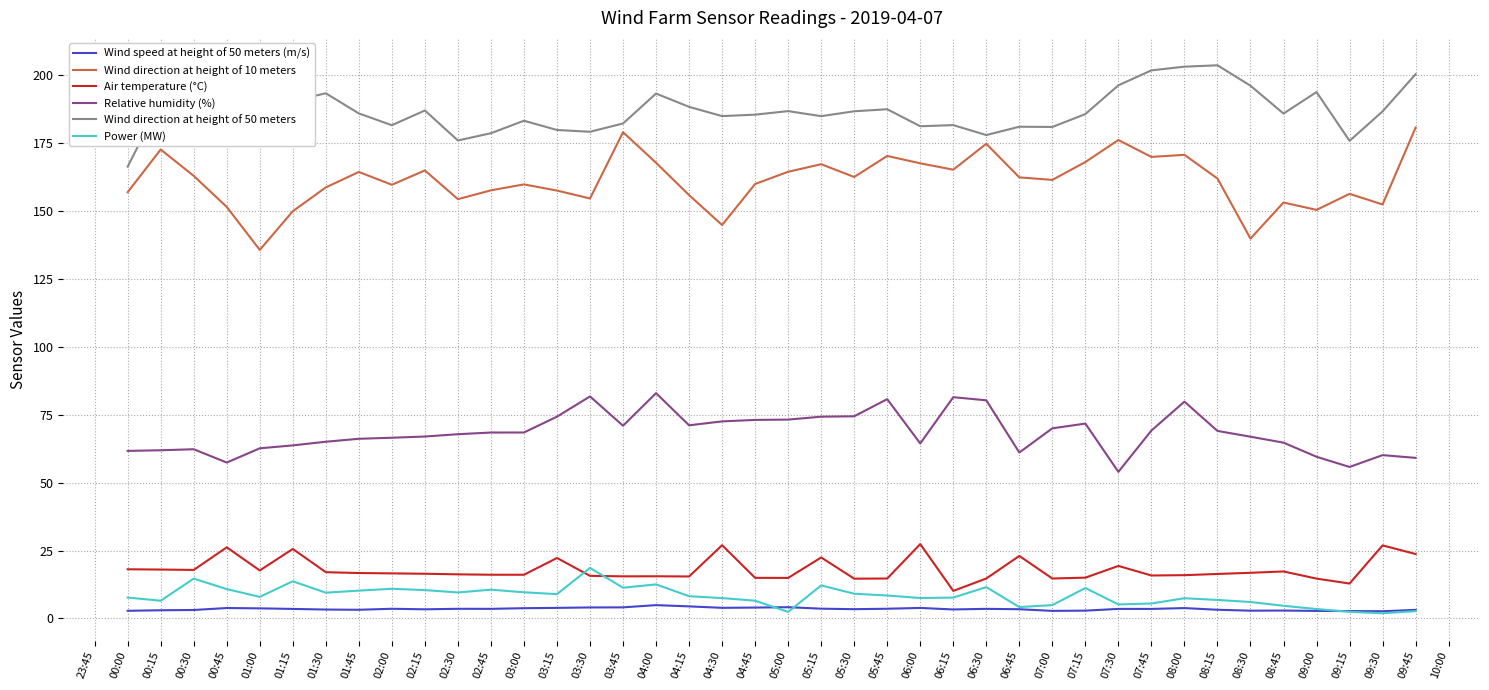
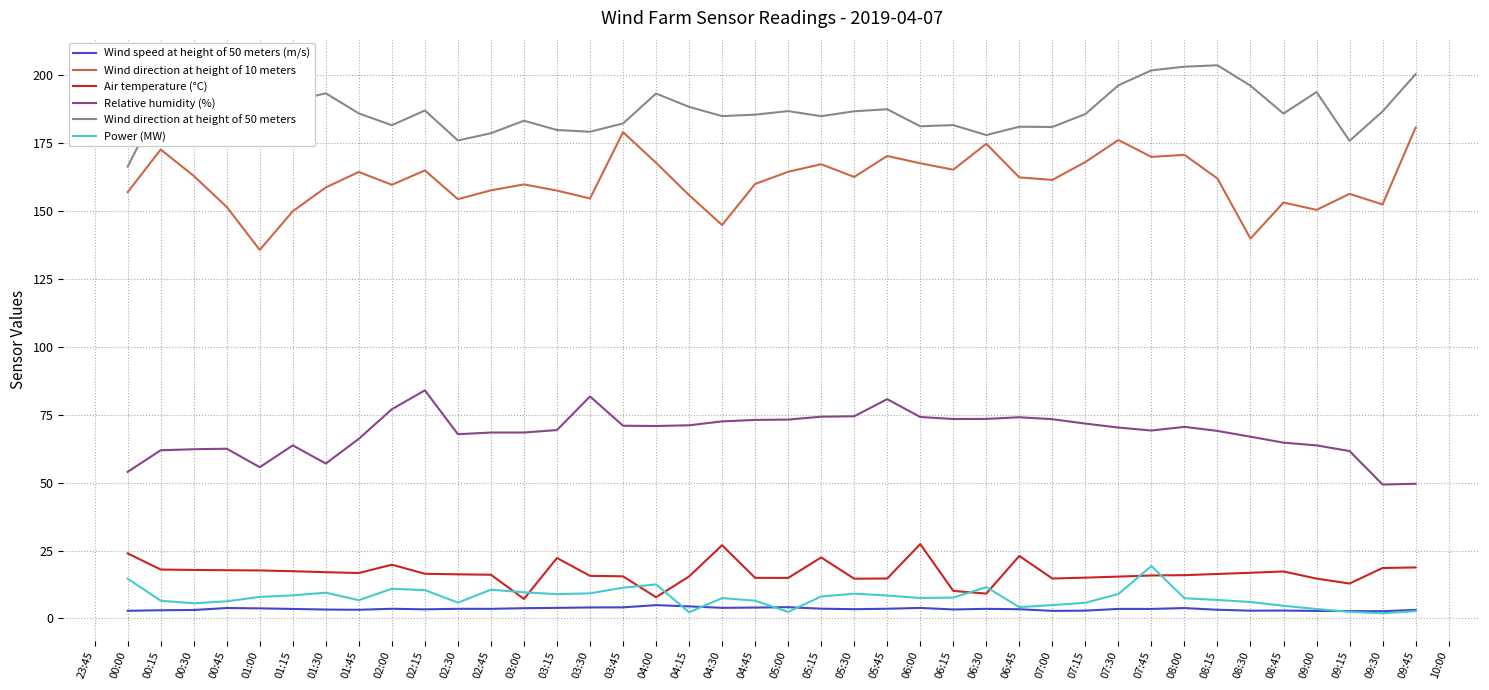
Air temperature (°C), 00:00: 18 -> 24
Relative humidity (%), 00:00: 62 -> 54
Power (MW), 00:00: 8 -> 15
Power (MW), 00:30: 15 -> 6
Air temperature (°C), 00:45: 26 -> 18
Relative humidity (%), 00:45: 57 -> 63
Power (MW), 00:45: 11 -> 6
Relative humidity (%), 01:00: 63 -> 56
Air temperature (°C), 01:15: 26 -> 17
Power (MW), 01:15: 14 -> 9
Relative humidity (%), 01:30: 65 -> 57
Power (MW), 01:45: 10 -> 7
Air temperature (°C), 02:00: 17 -> 20
Relative humidity (%), 02:00: 67 -> 77
Relative humidity (%), 02:15: 67 -> 84
Power (MW), 02:30: 10 -> 6
Air temperature (°C), 03:00: 16 -> 7
Relative humidity (%), 03:15: 74 -> 69
Power (MW), 03:30: 19 -> 9
Air temperature (°C), 04:00: 16 -> 8
Relative humidity (%), 04:00: 83 -> 71
Power (MW), 04:15: 8 -> 2
Power (MW), 05:15: 12 -> 8
Relative humidity (%), 06:00: 64 -> 74
Relative humidity (%), 06:15: 81 -> 73
Air temperature (°C), 06:30: 15 -> 9
Relative humidity (%), 06:30: 80 -> 73
Relative humidity (%), 06:45: 61 -> 74
Relative humidity (%), 07:00: 70 -> 73
Power (MW), 07:15: 11 -> 6
Air temperature (°C), 07:30: 19 -> 15
Relative humidity (%), 07:30: 54 -> 70
Power (MW), 07:30: 5 -> 9
Power (MW), 07:45: 6 -> 19
Relative humidity (%), 08:00: 80 -> 71
Relative humidity (%), 09:00: 60 -> 64
Relative humidity (%), 09:15: 56 -> 62
Air temperature (°C), 09:30: 27 -> 19
Relative humidity (%), 09:30: 60 -> 49
Air temperature (°C), 09:45: 24 -> 19
Relative humidity (%), 09:45: 59 -> 50
